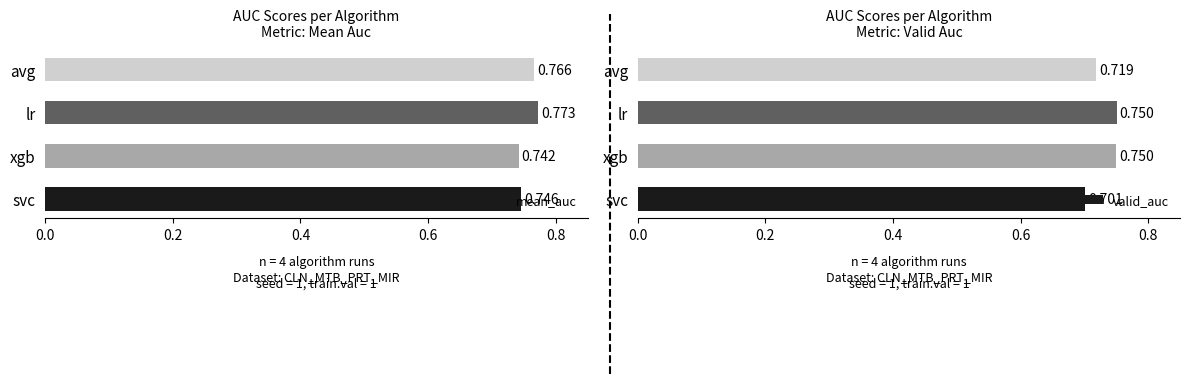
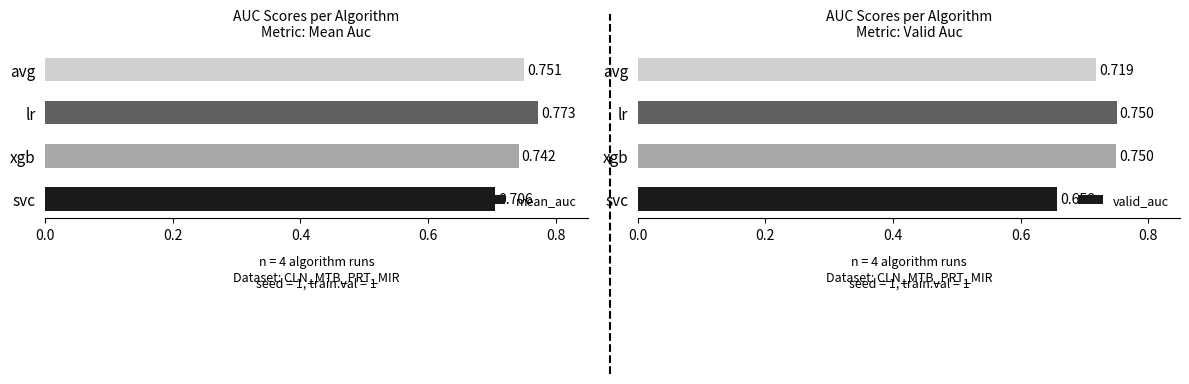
AUC Scores per Algorithm Metric: Mean Auc, avg: 0.766 -> 0.751
AUC Scores per Algorithm Metric: Mean Auc, svc: 0.746 -> 0.706
AUC Scores per Algorithm Metric: Valid Auc, svc: 0.701 -> 0.658
